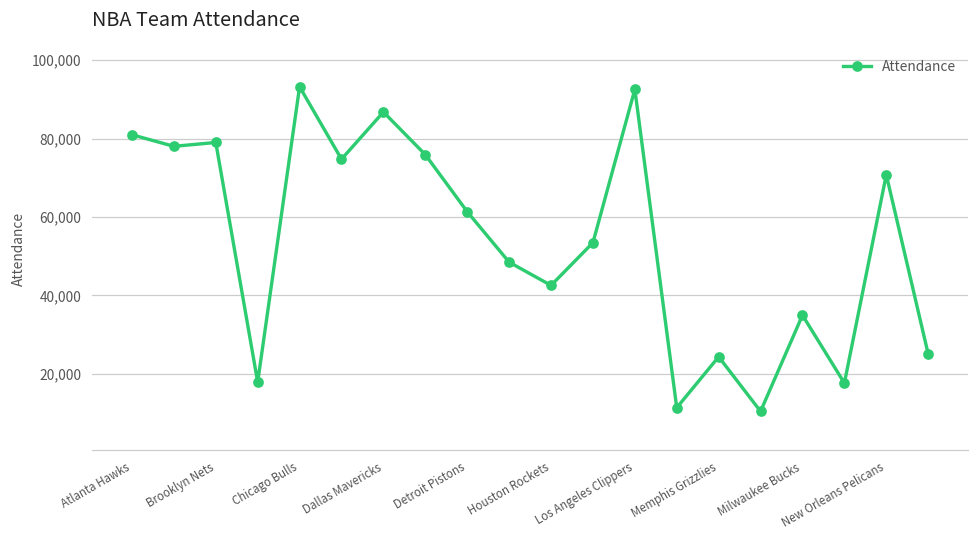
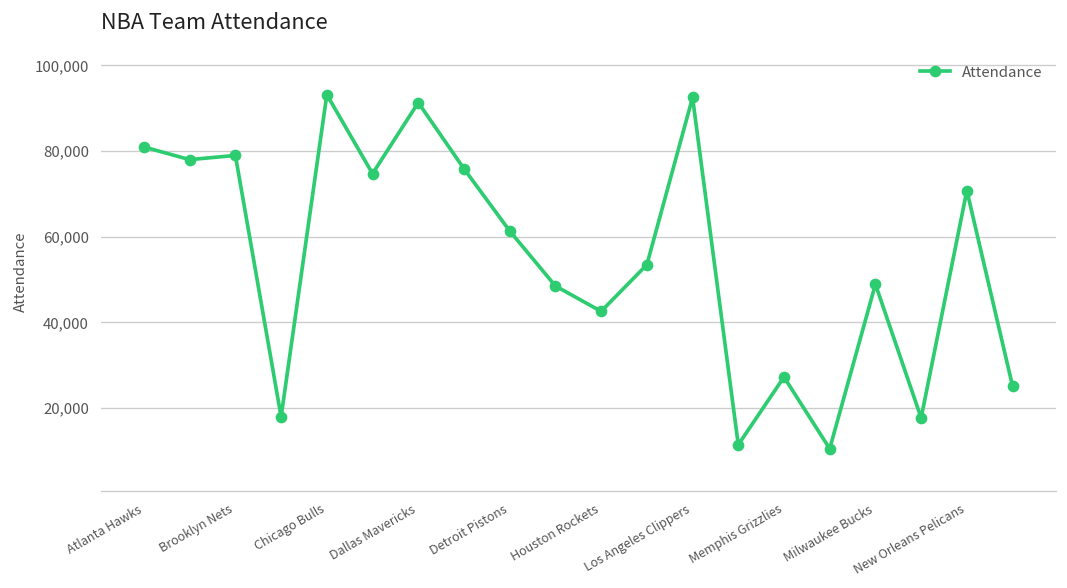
Dallas Mavericks: 87,000 -> 91,000
Memphis Grizzlies: 24,000 -> 27,000
Milwaukee Bucks: 35,000 -> 49,000
